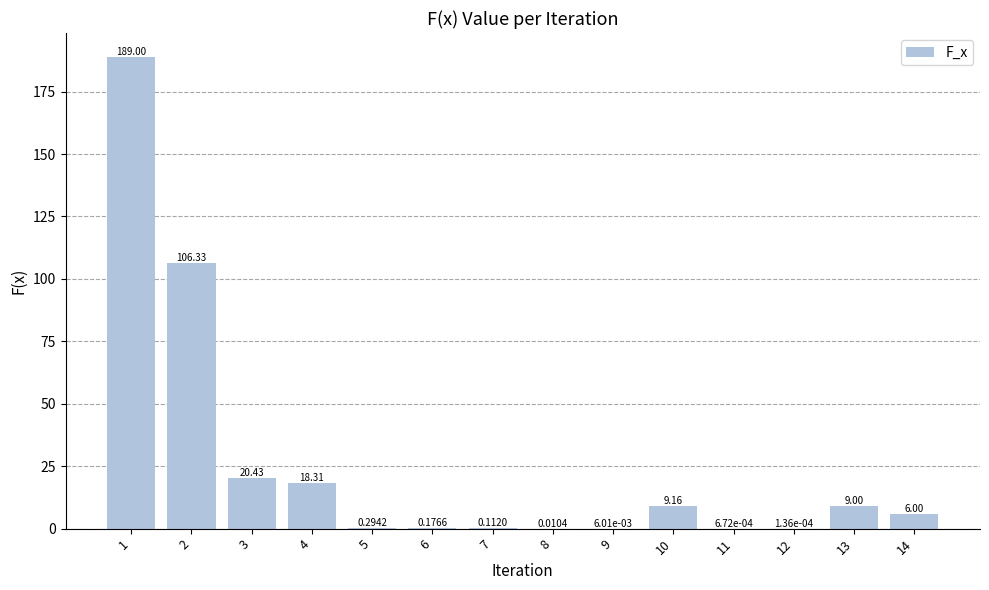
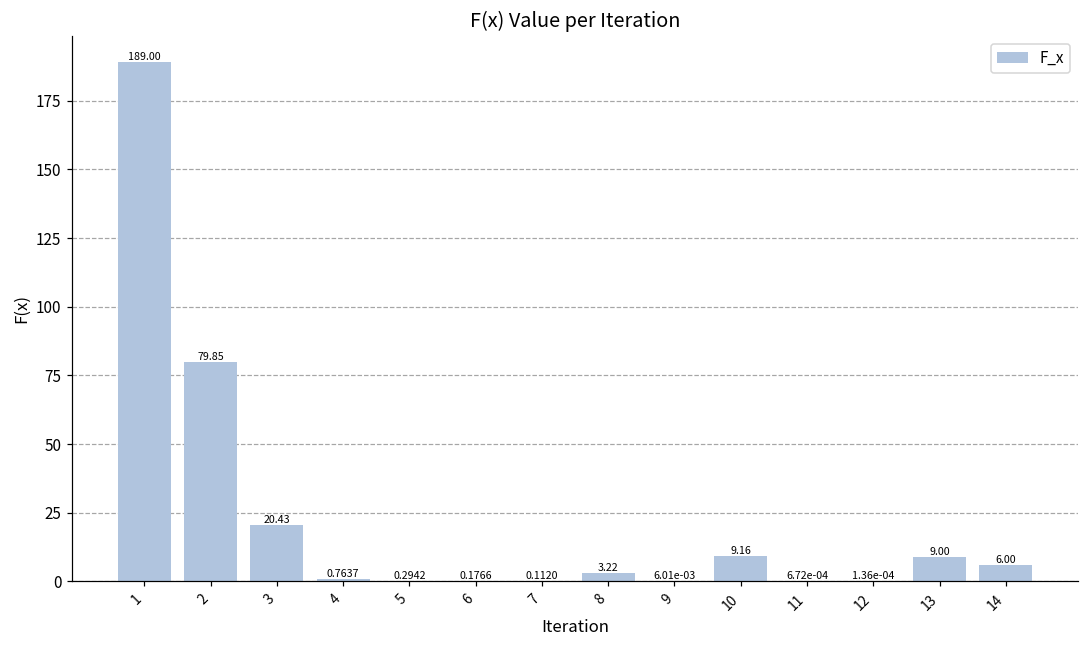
2: 106.33 -> 79.85
4: 18.31 -> 0.7637
8: 0.0104 -> 3.22
